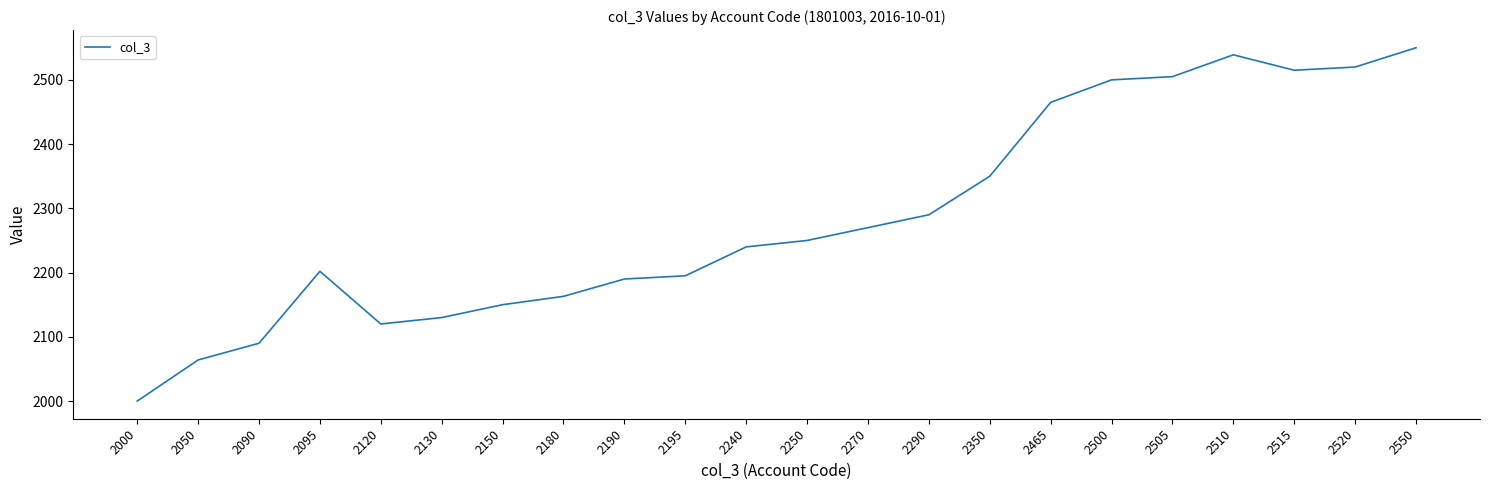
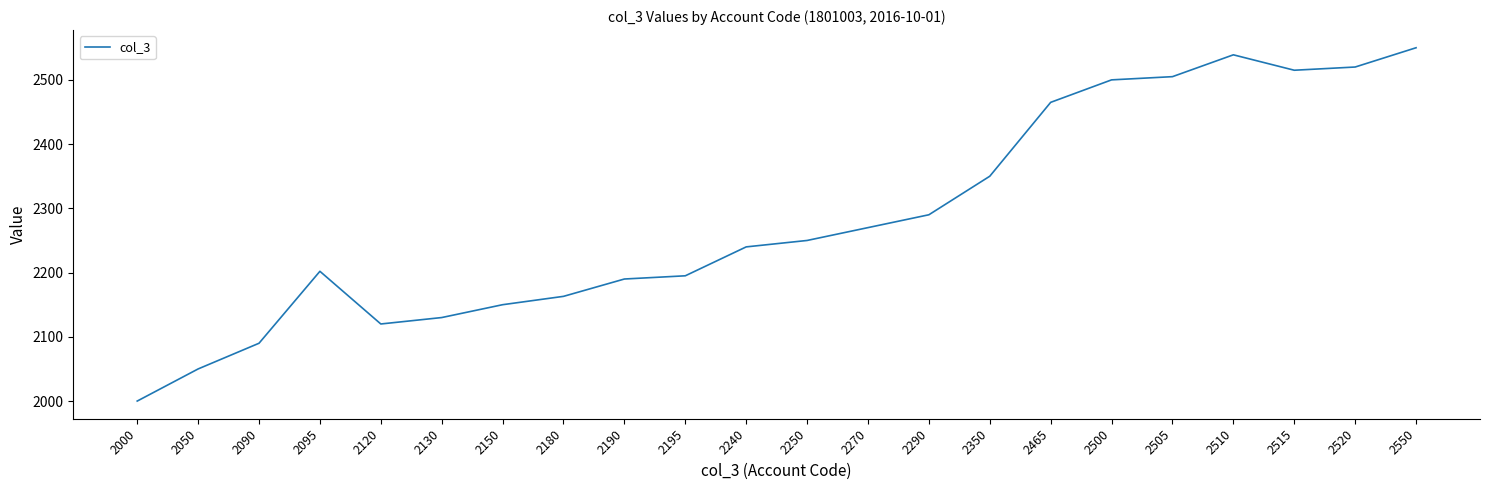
2050: 2060 -> 2050
